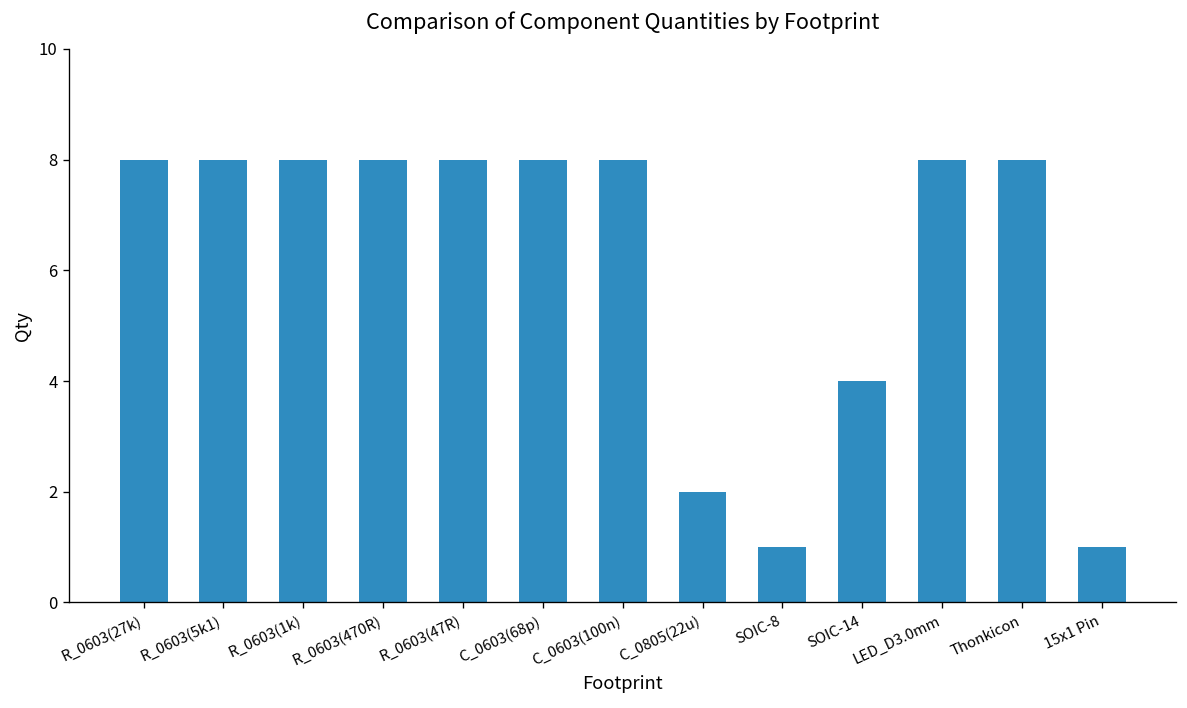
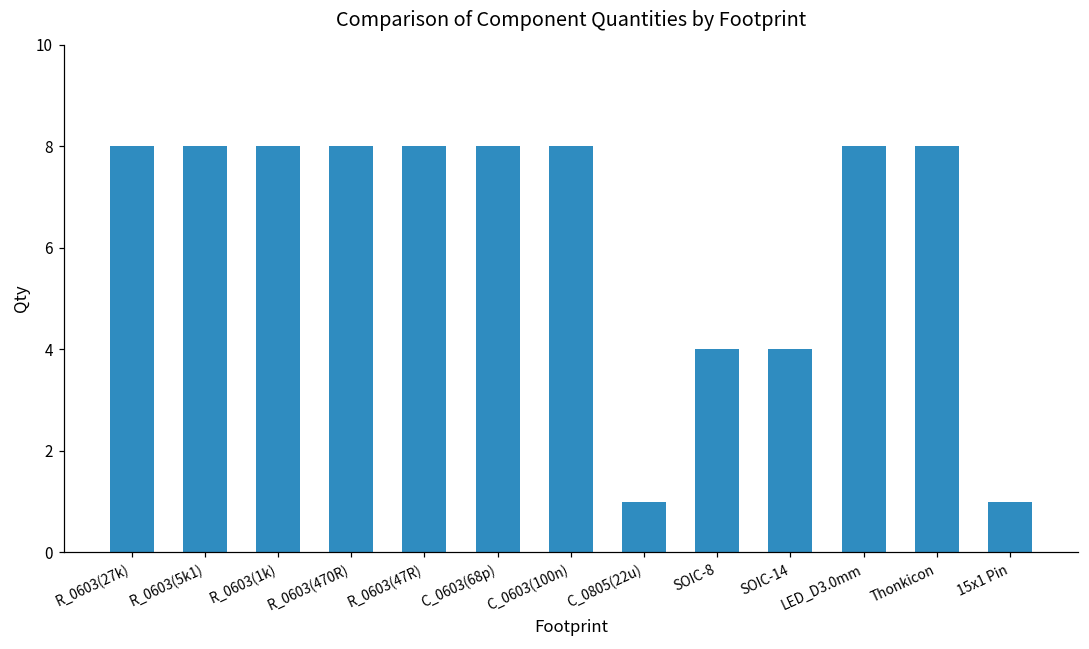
C_0805(22u): 2 -> 1
SOIC-8: 1 -> 4
